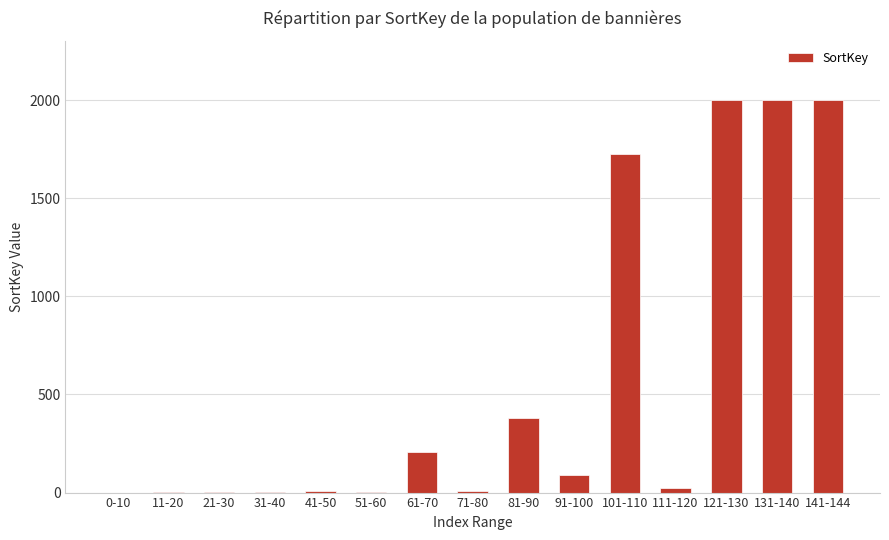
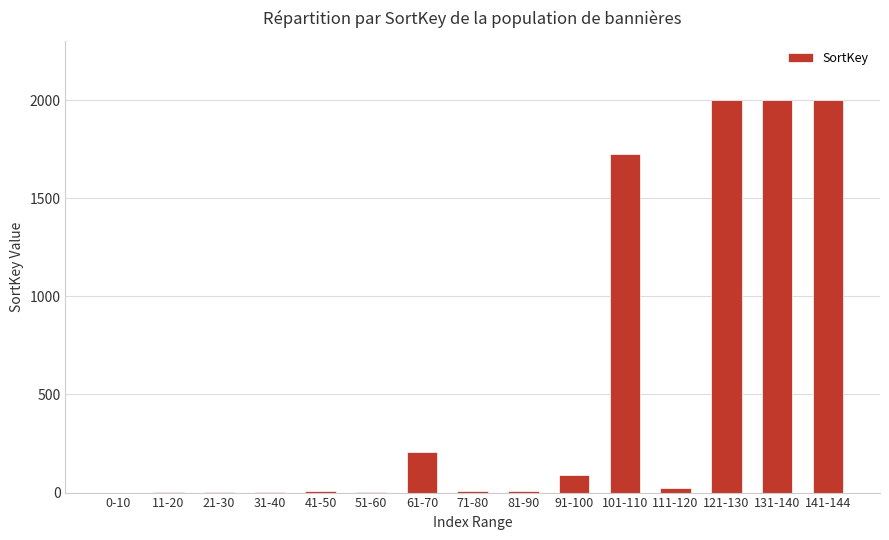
81-90: 380 -> 10
